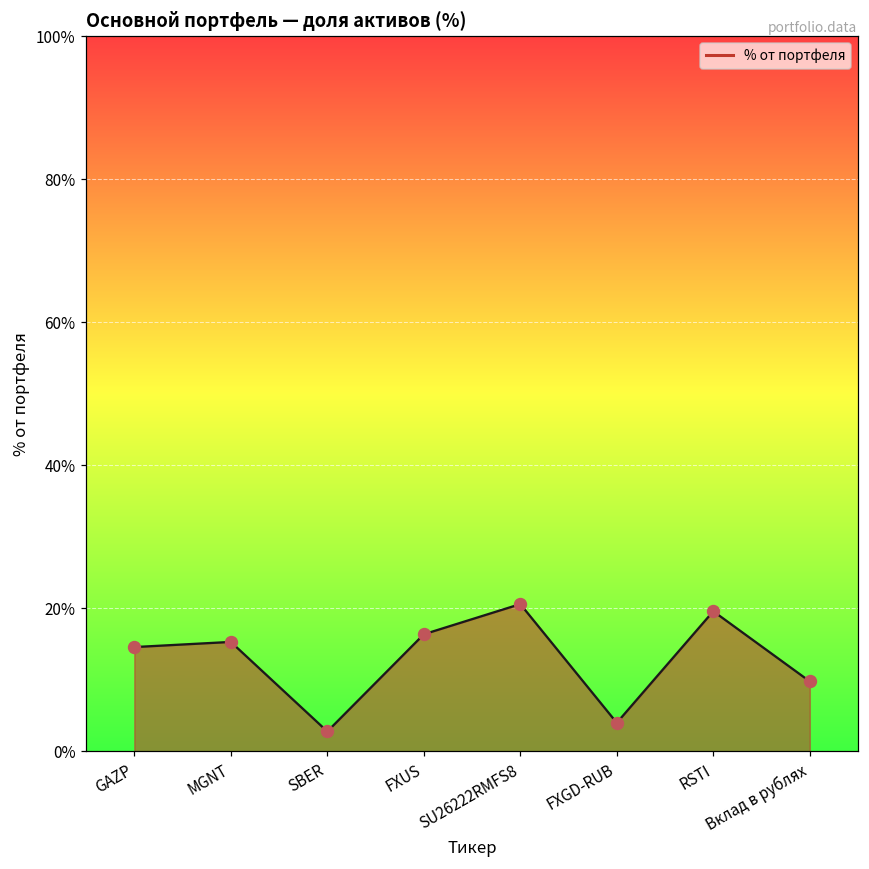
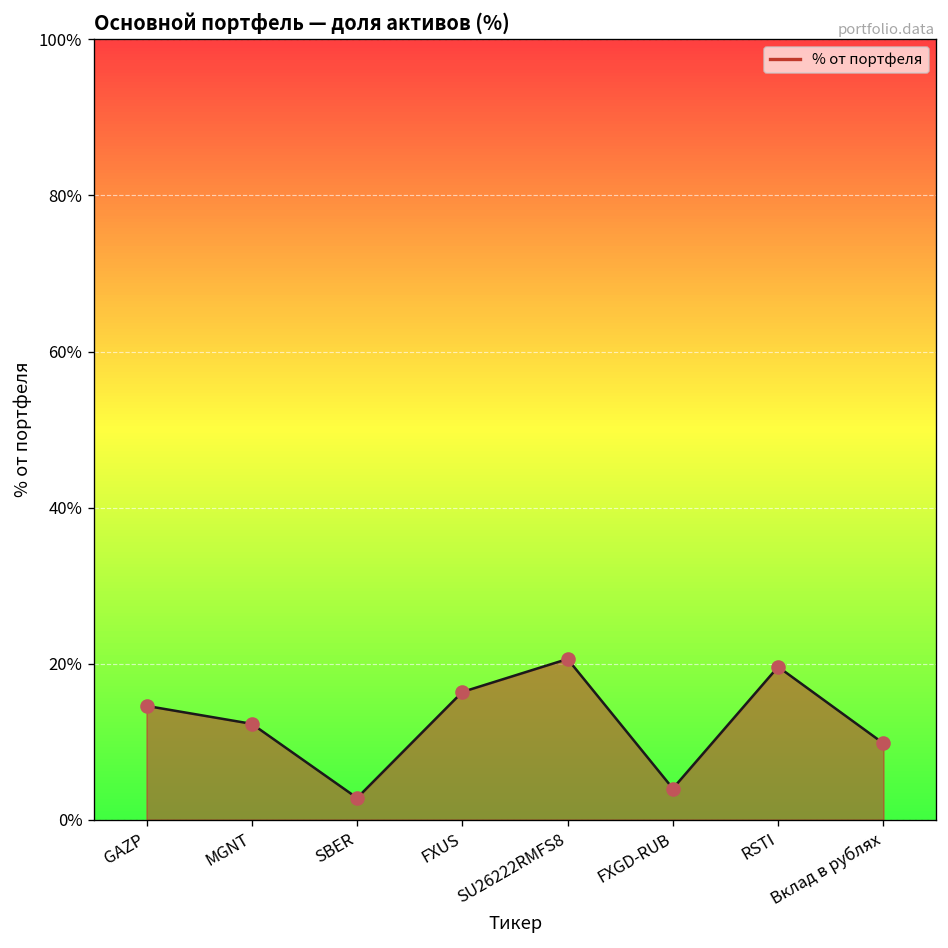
MGNT: 15% -> 12%
